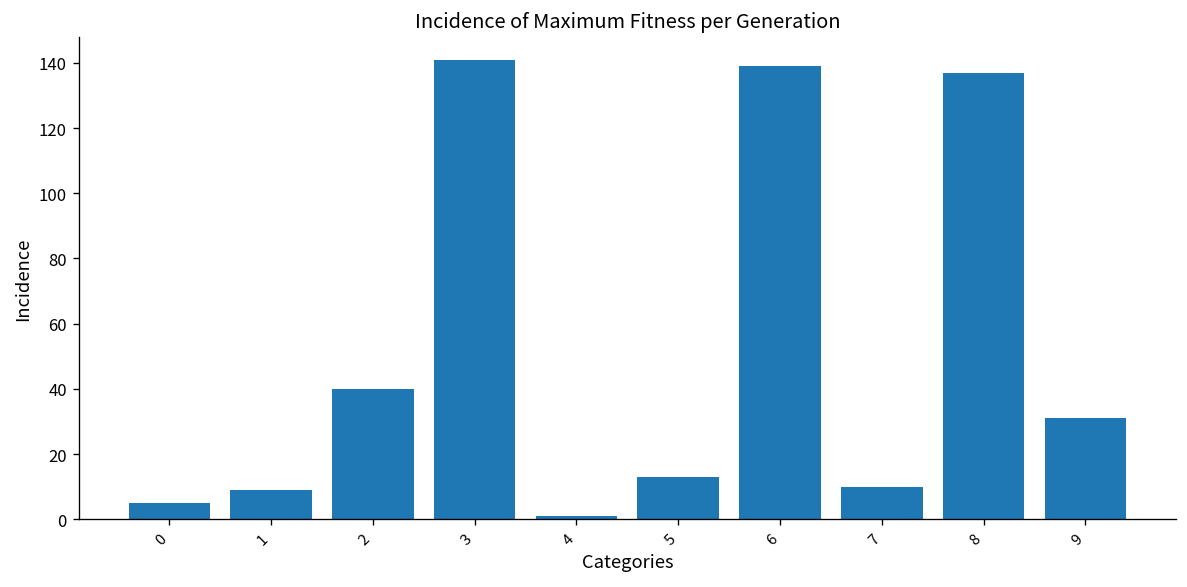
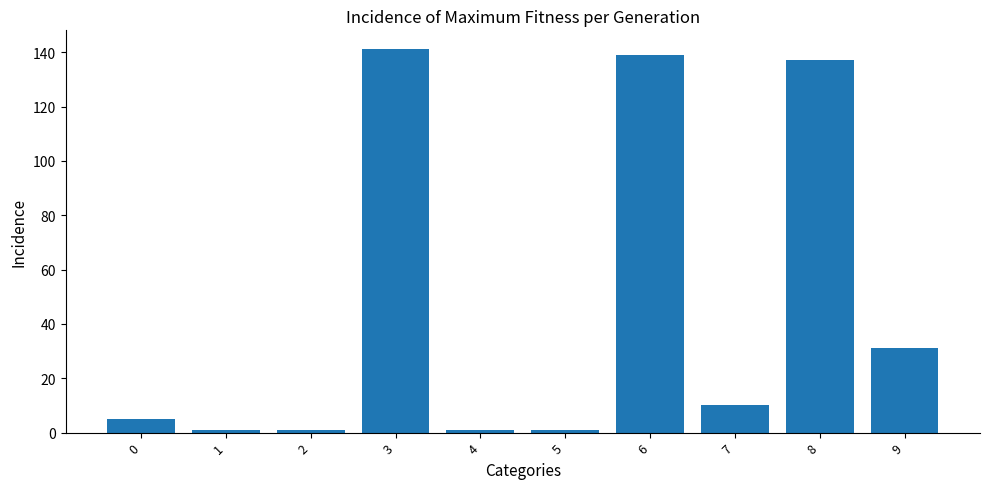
1: 9 -> 1
2: 40 -> 1
5: 13 -> 1
